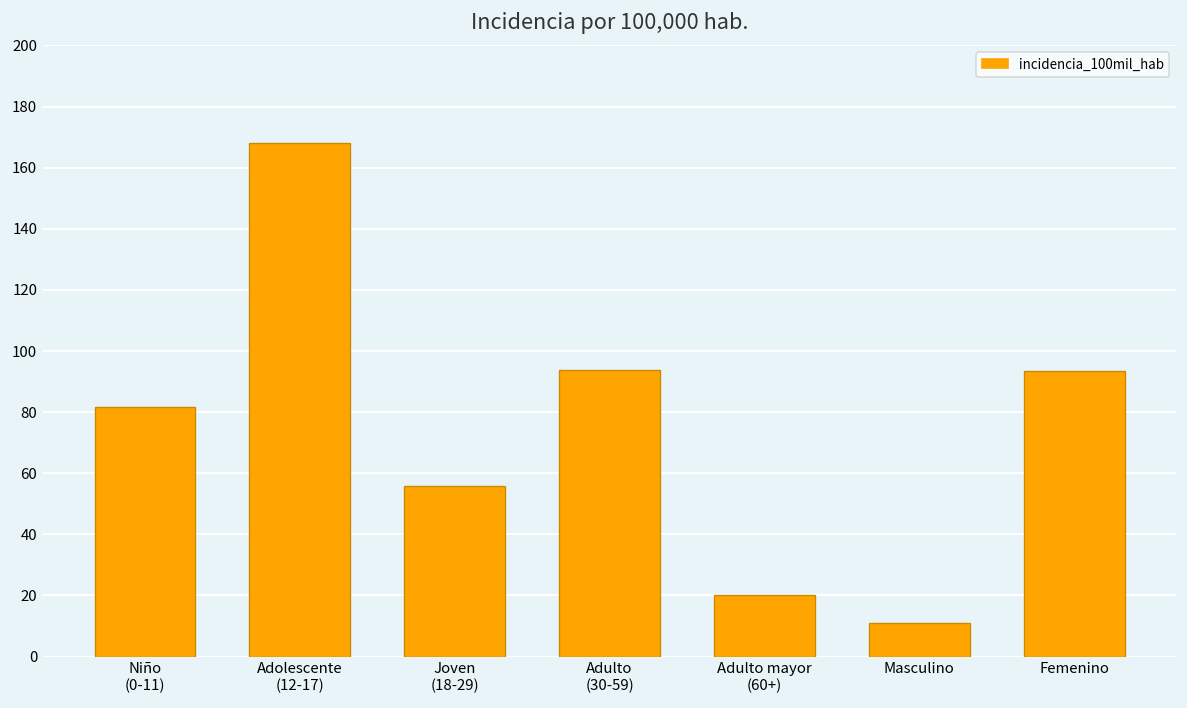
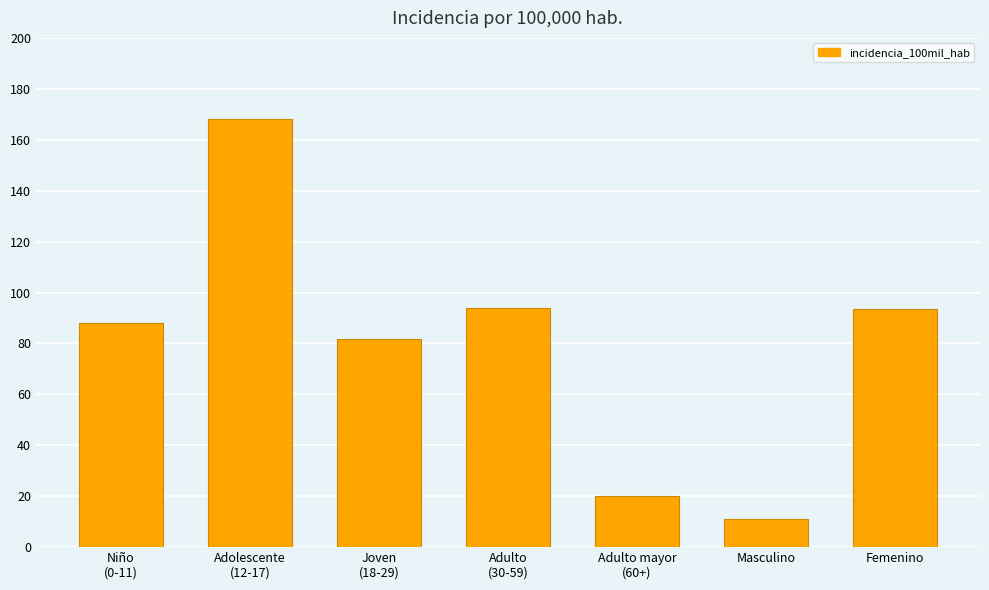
Niño (0-11): 82 -> 88
Joven (18-29): 56 -> 82
